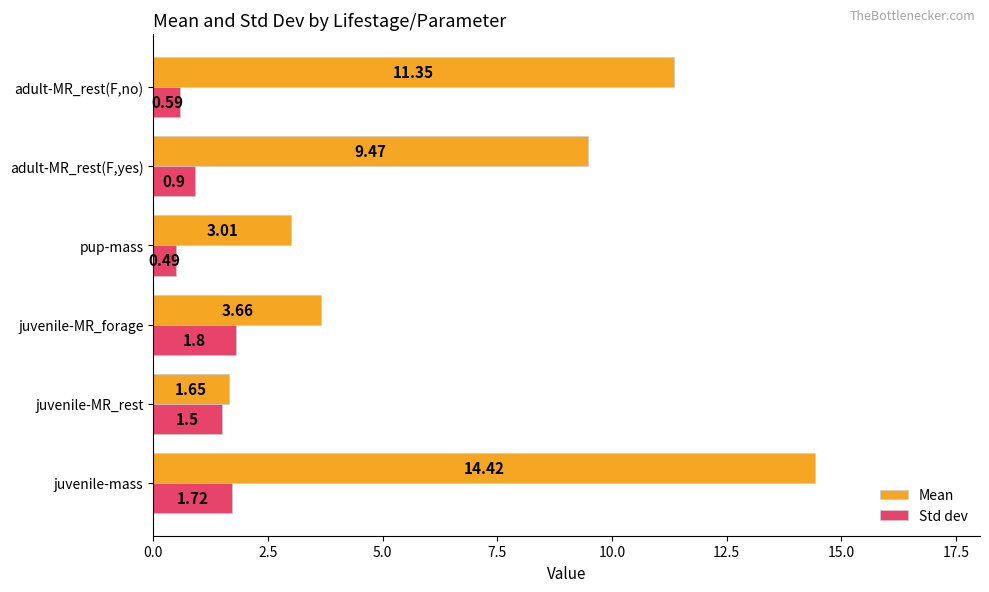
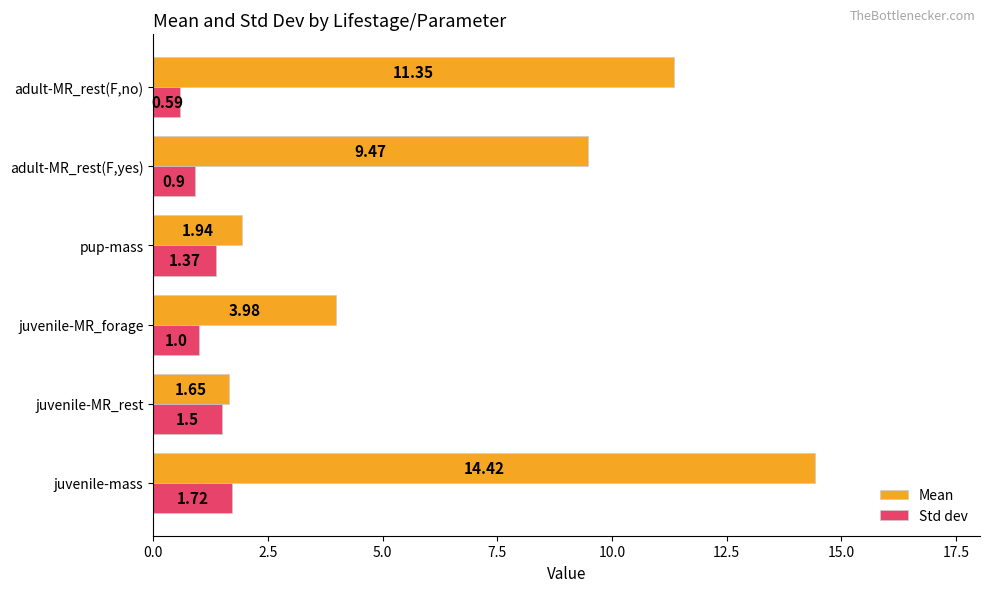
Mean, pup-mass: 3.01 -> 1.94
Std dev, pup-mass: 0.49 -> 1.37
Mean, juvenile-MR_forage: 3.66 -> 3.98
Std dev, juvenile-MR_forage: 1.8 -> 1.0
